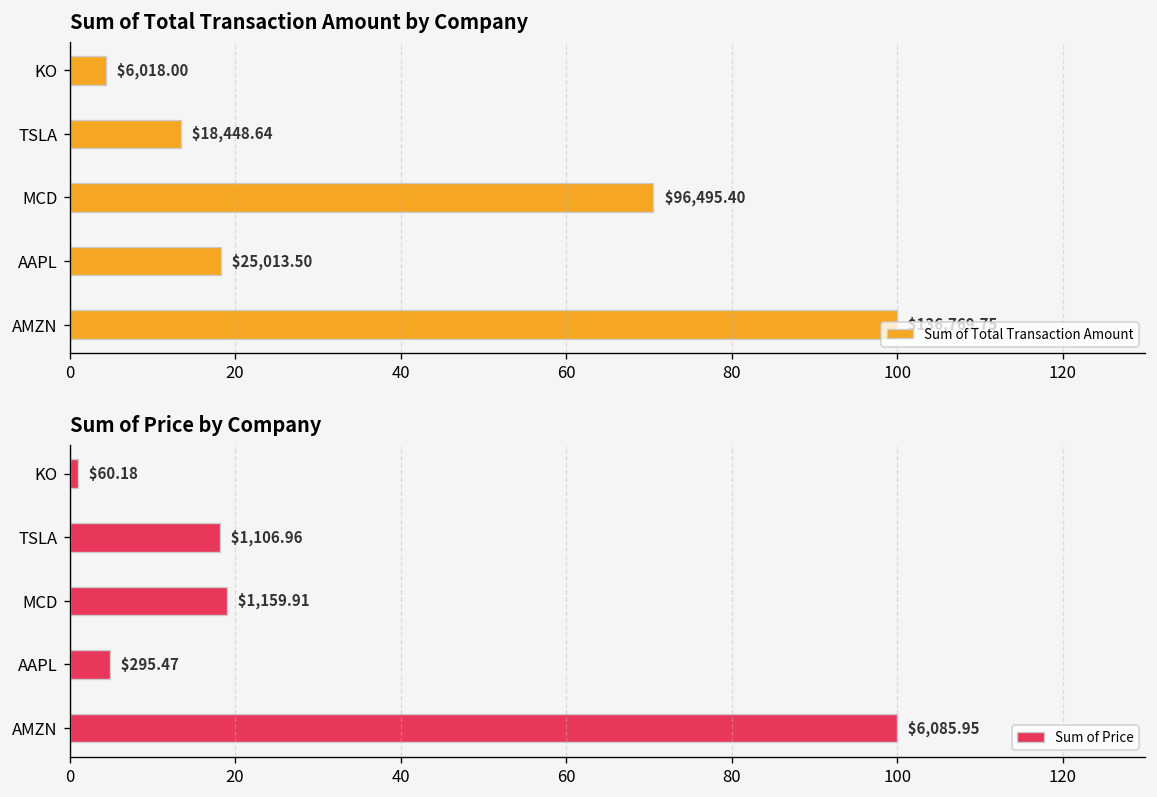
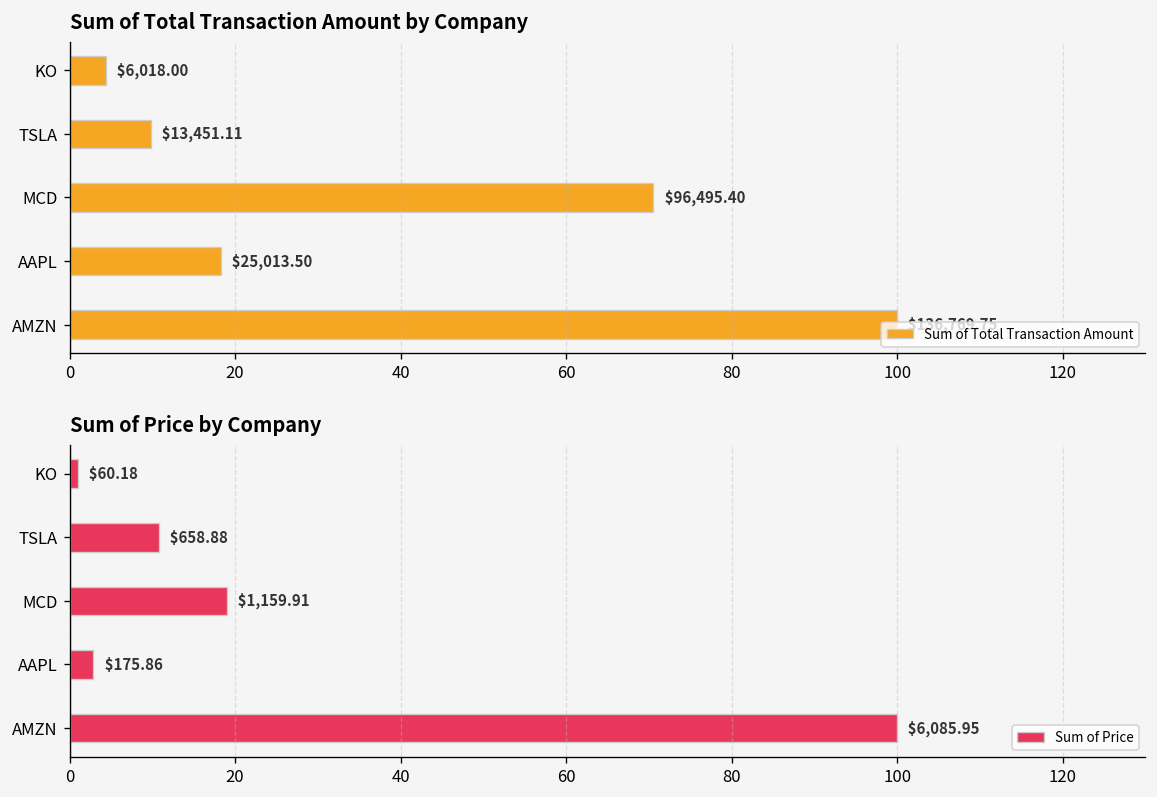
Sum of Total Transaction Amount by Company, TSLA: $18,448.64 -> $13,451.11
Sum of Price by Company, TSLA: $1,106.96 -> $658.88
Sum of Price by Company, AAPL: $295.47 -> $175.86
